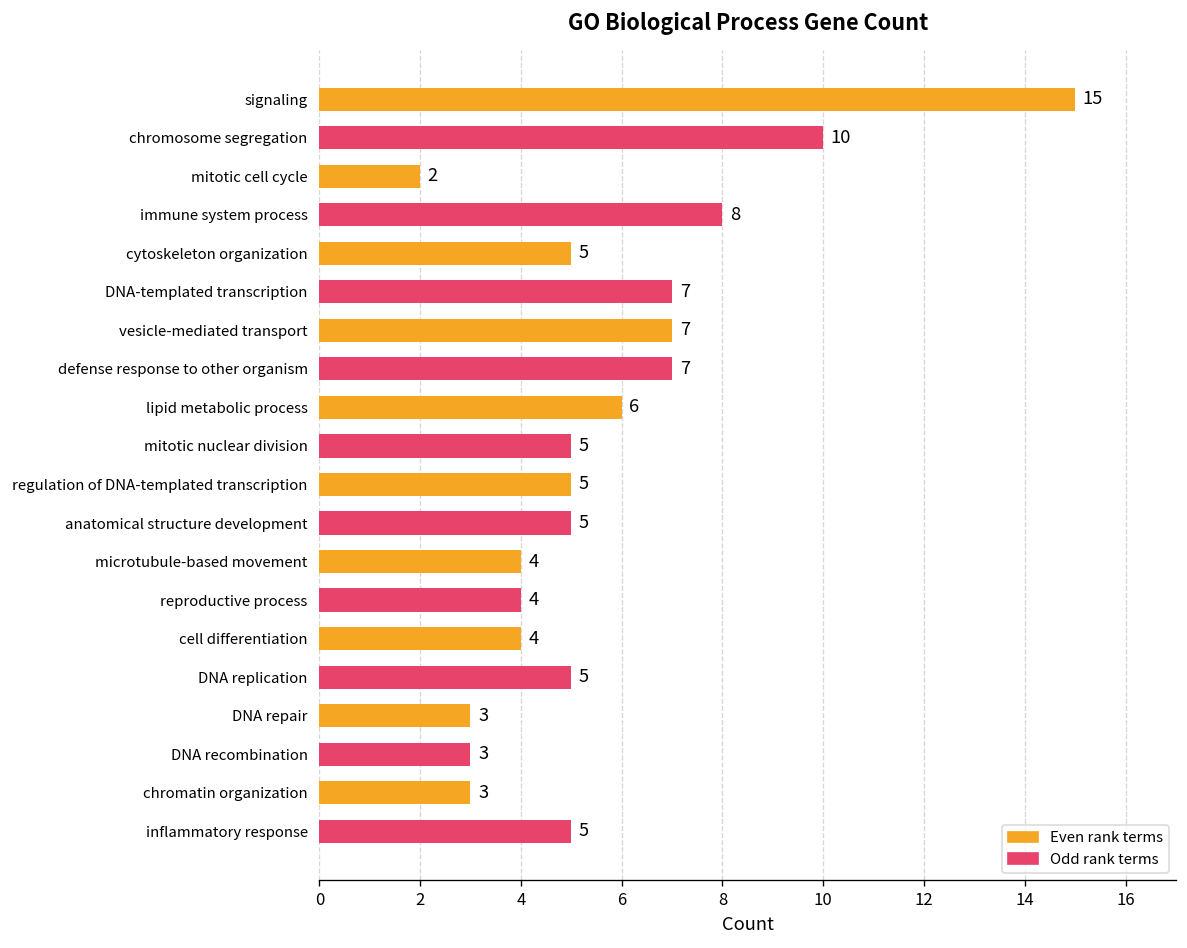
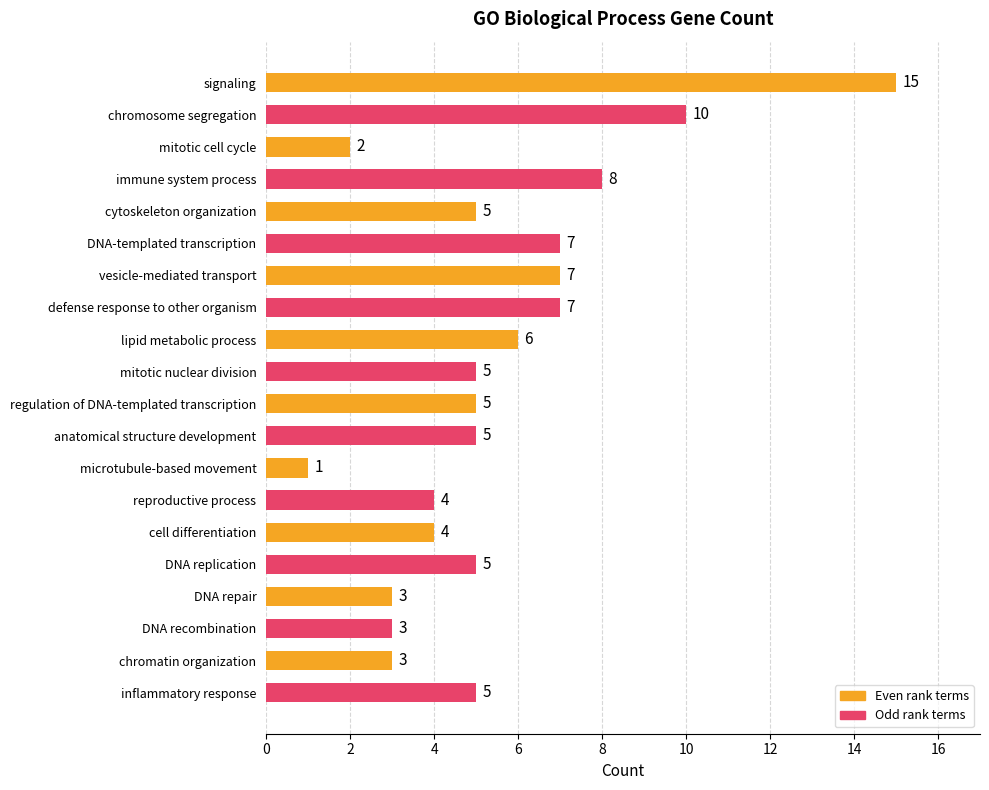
microtubule-based movement: 4 -> 1
